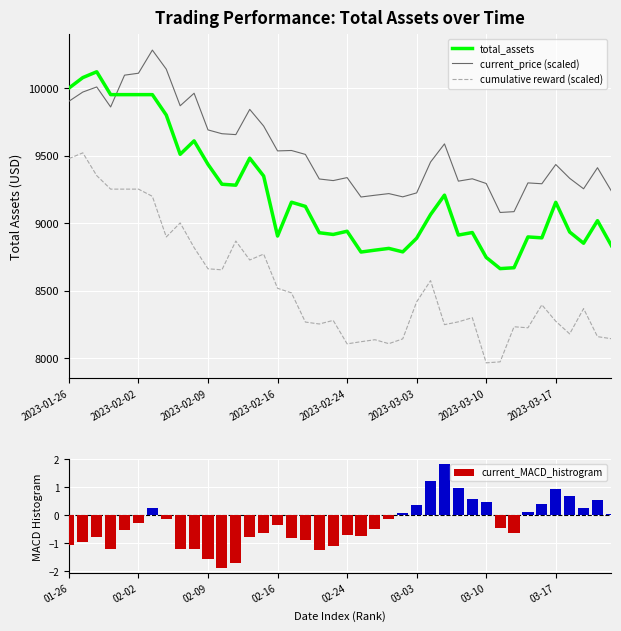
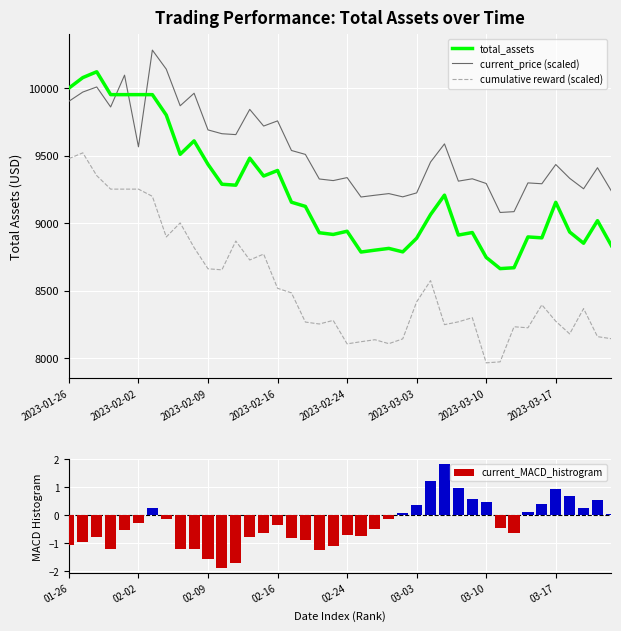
Trading Performance: Total Assets over Time, current_price (scaled), 2023-02-02: 10110 -> 9570
Trading Performance: Total Assets over Time, total_assets, 2023-02-16: 8900 -> 9390
Trading Performance: Total Assets over Time, current_price (scaled), 2023-02-16: 9530 -> 9760
